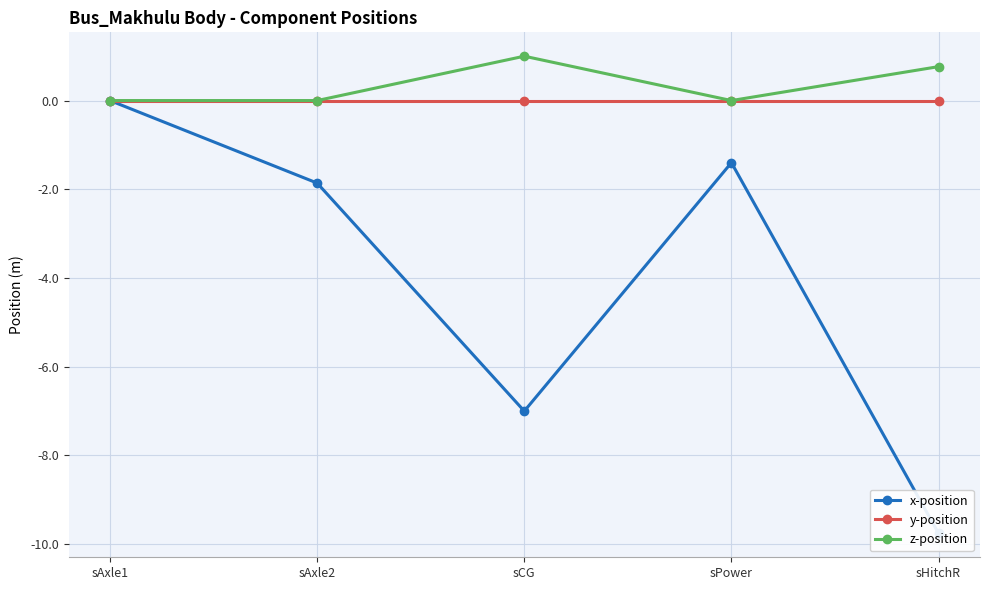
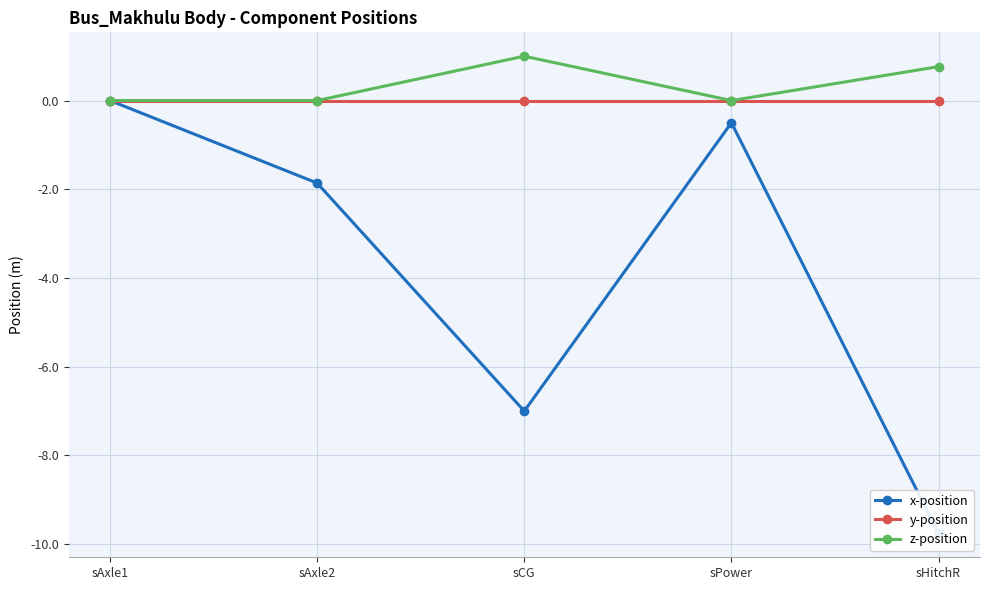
x-position, sPower: -1.4 -> -0.5
